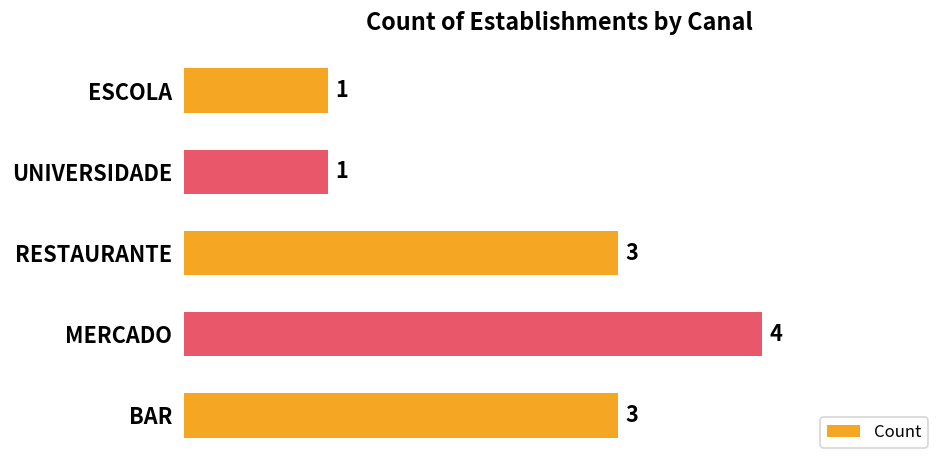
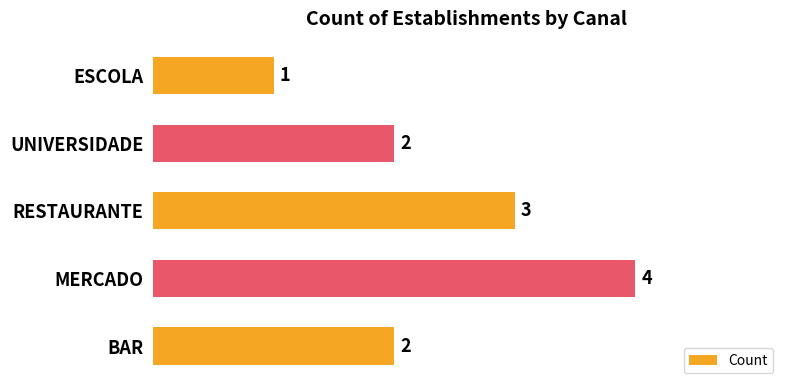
UNIVERSIDADE: 1 -> 2
BAR: 3 -> 2
